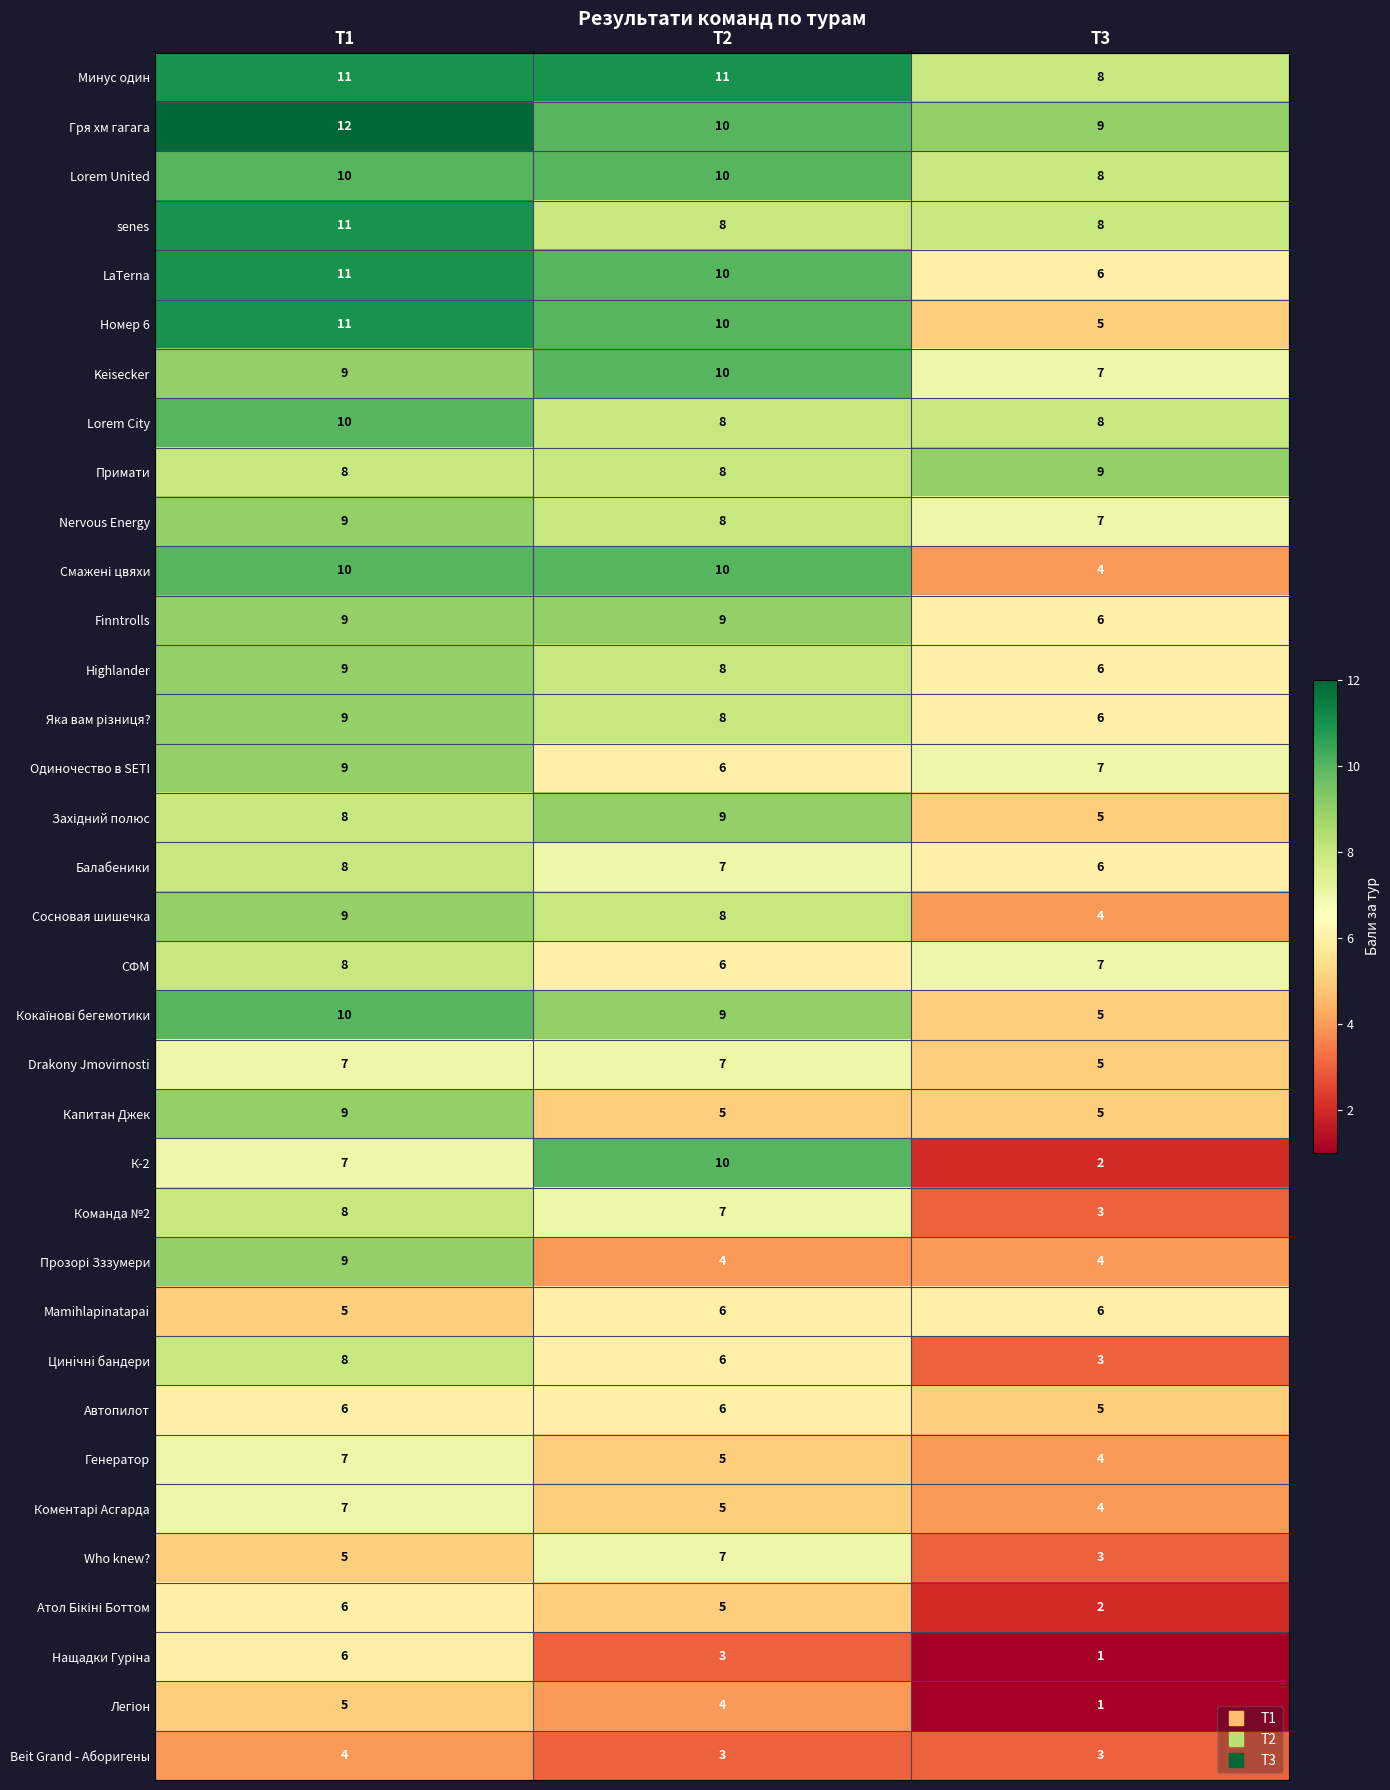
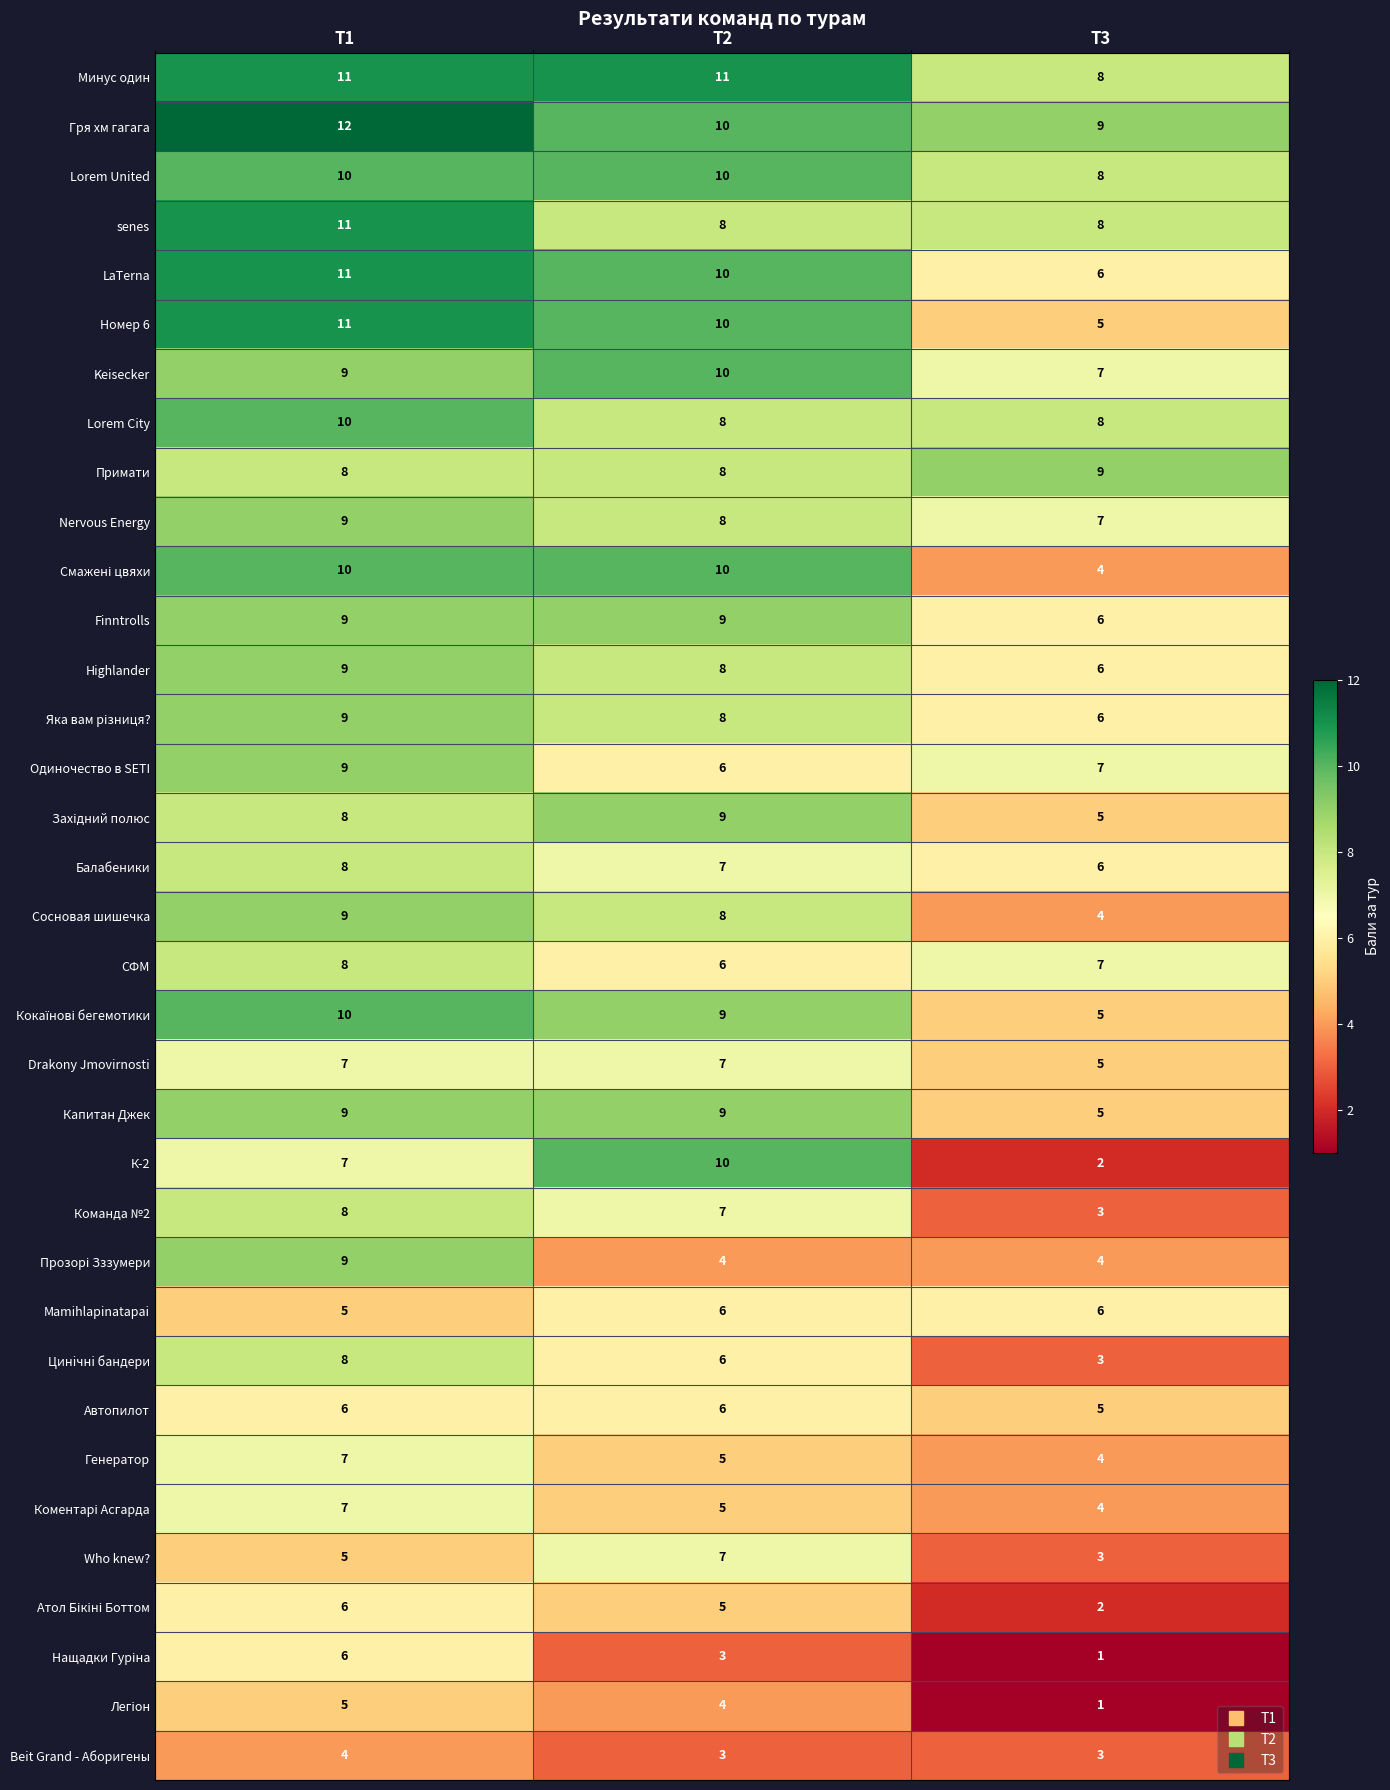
Капитан Джек, Т2: 5 -> 9
